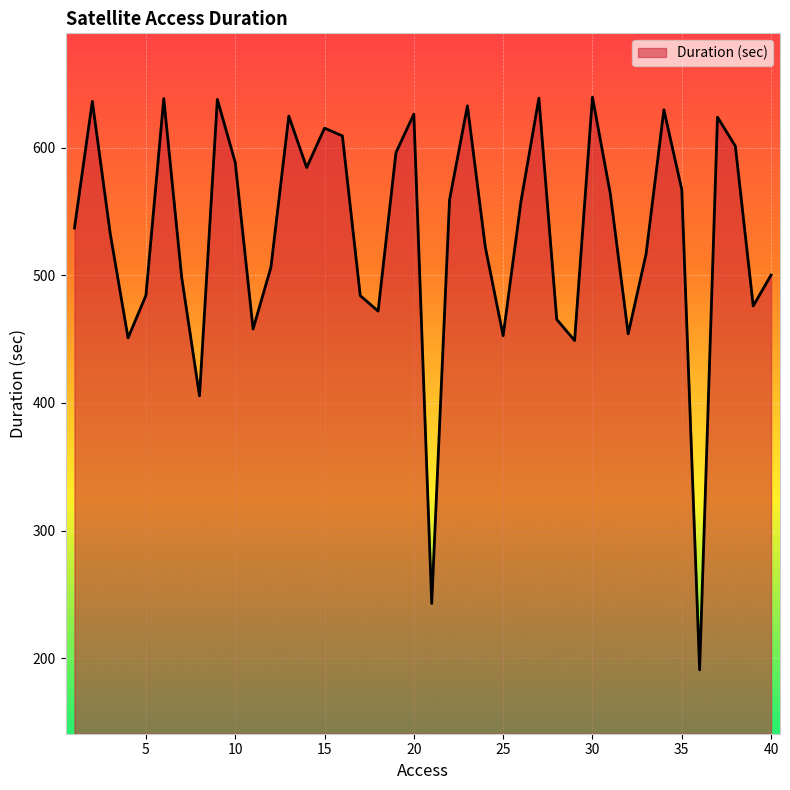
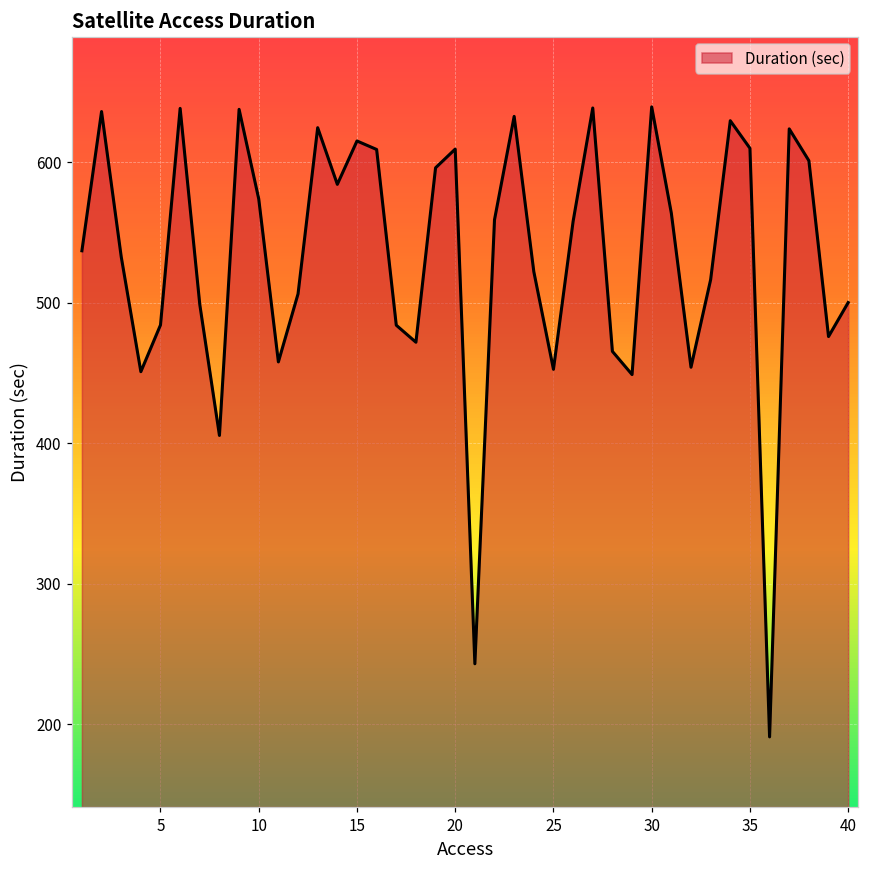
10: 588 -> 574
20: 626 -> 609
35: 567 -> 610
